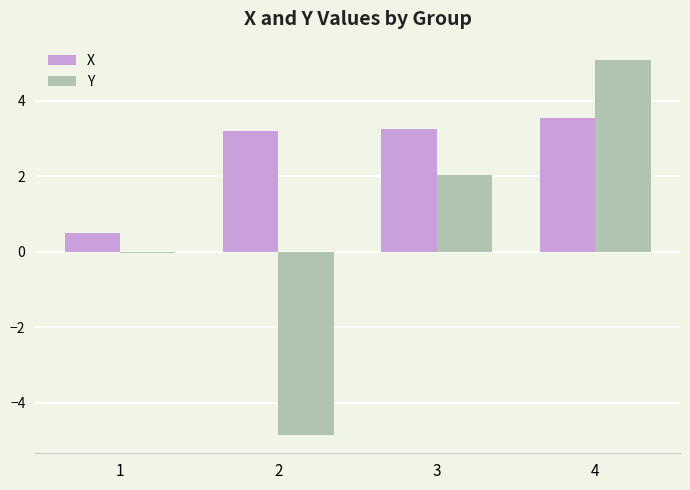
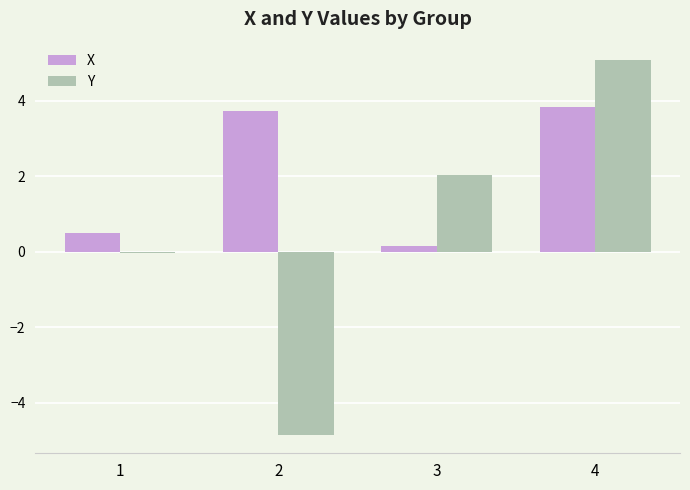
X, 2: 3.2 -> 3.7
X, 3: 3.3 -> 0.2
X, 4: 3.6 -> 3.8
